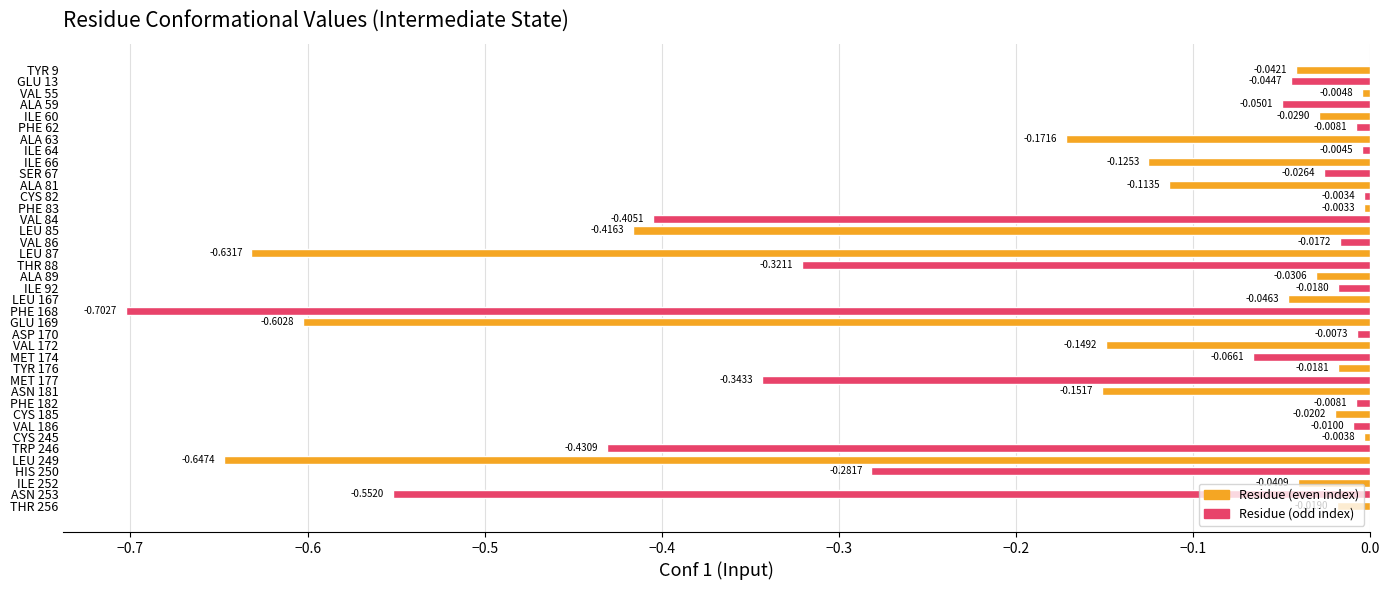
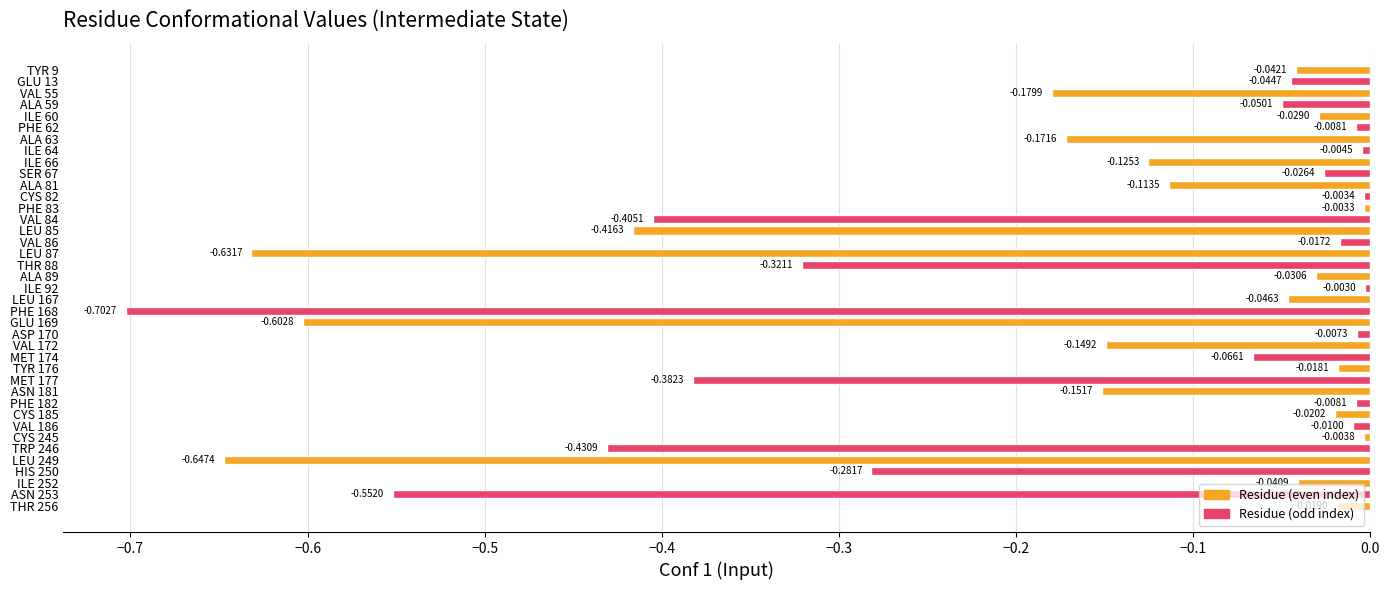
VAL 55: -0.0048 -> -0.1799
ILE 92: -0.0180 -> -0.0030
MET 177: -0.3433 -> -0.3823
